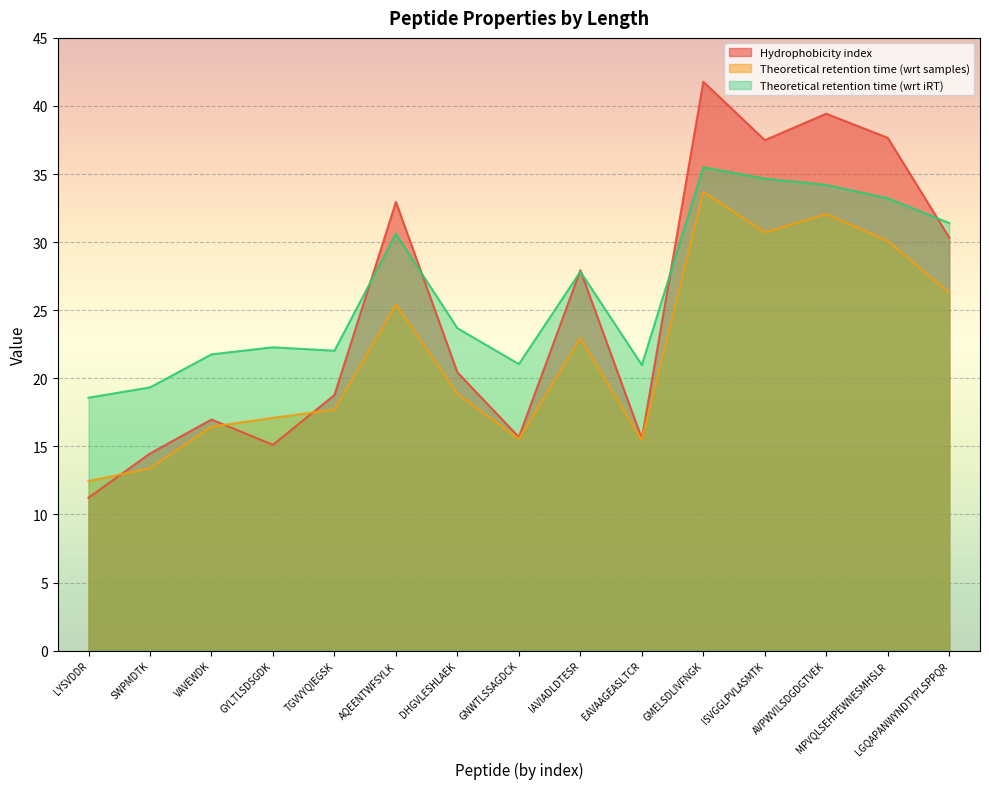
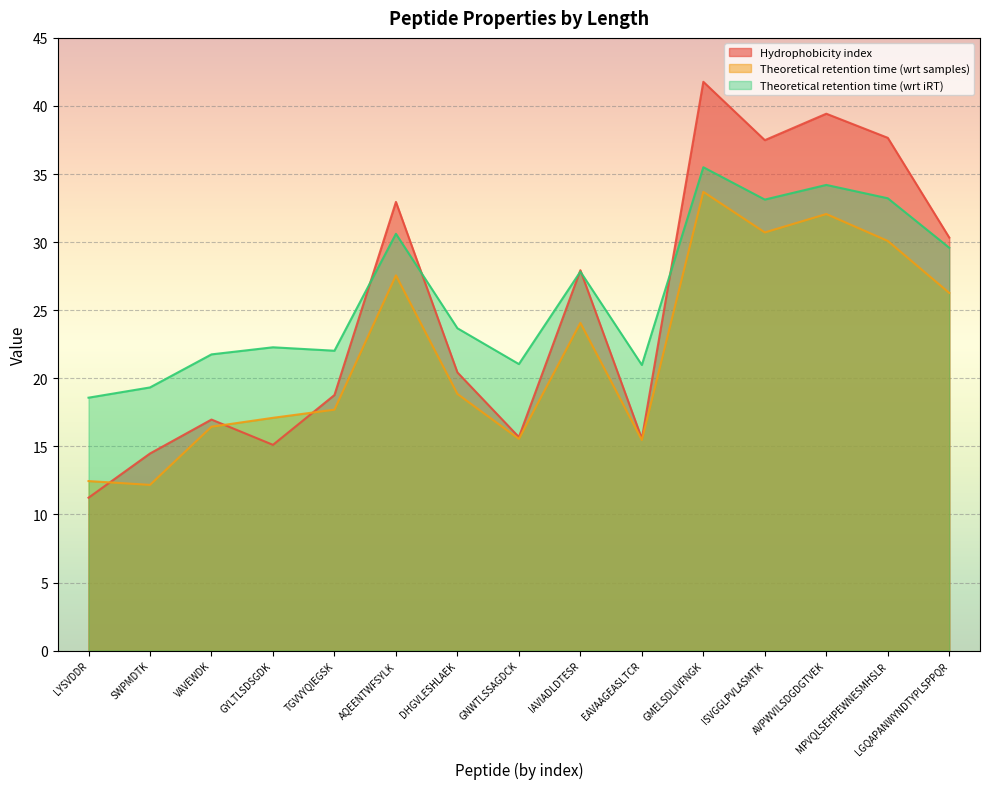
Theoretical retention time (wrt samples), SWPMDTK: 13.4 -> 12.2
Theoretical retention time (wrt samples), AQEENTWFSYLK: 25.4 -> 27.6
Theoretical retention time (wrt samples), IAVIADLDTESR: 22.9 -> 24.1
Theoretical retention time (wrt iRT), ISVGGLPVLASMTK: 34.7 -> 33.1
Theoretical retention time (wrt iRT), LGQAPANWYNDTYPLSPPQR: 31.4 -> 29.6
